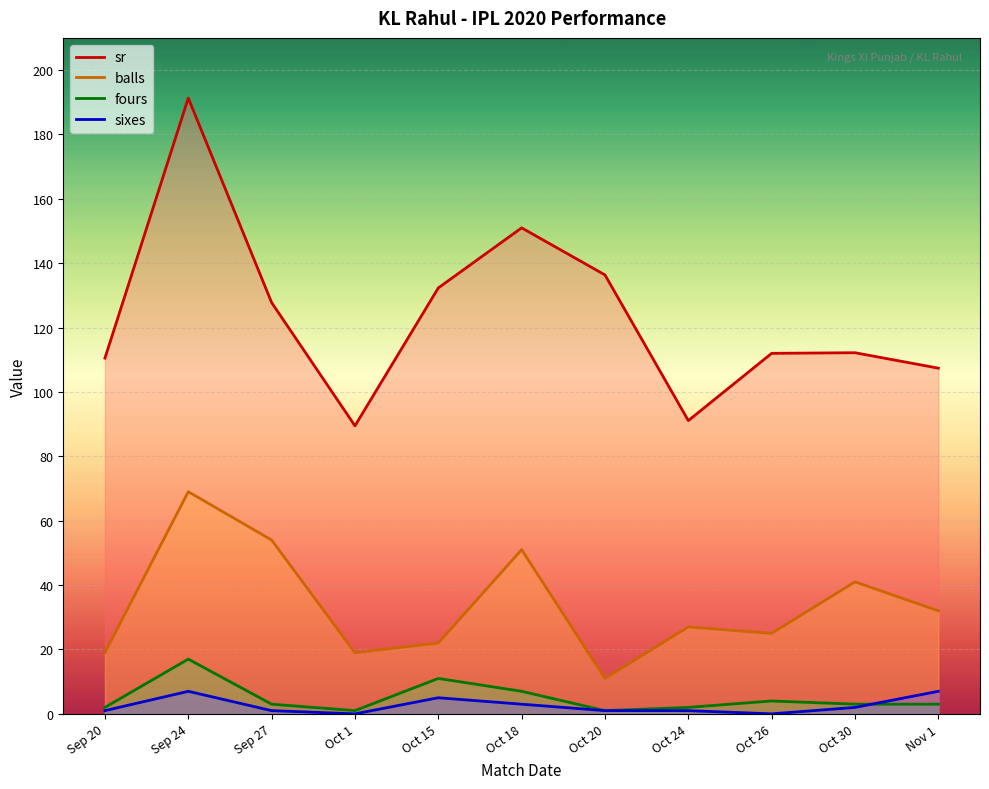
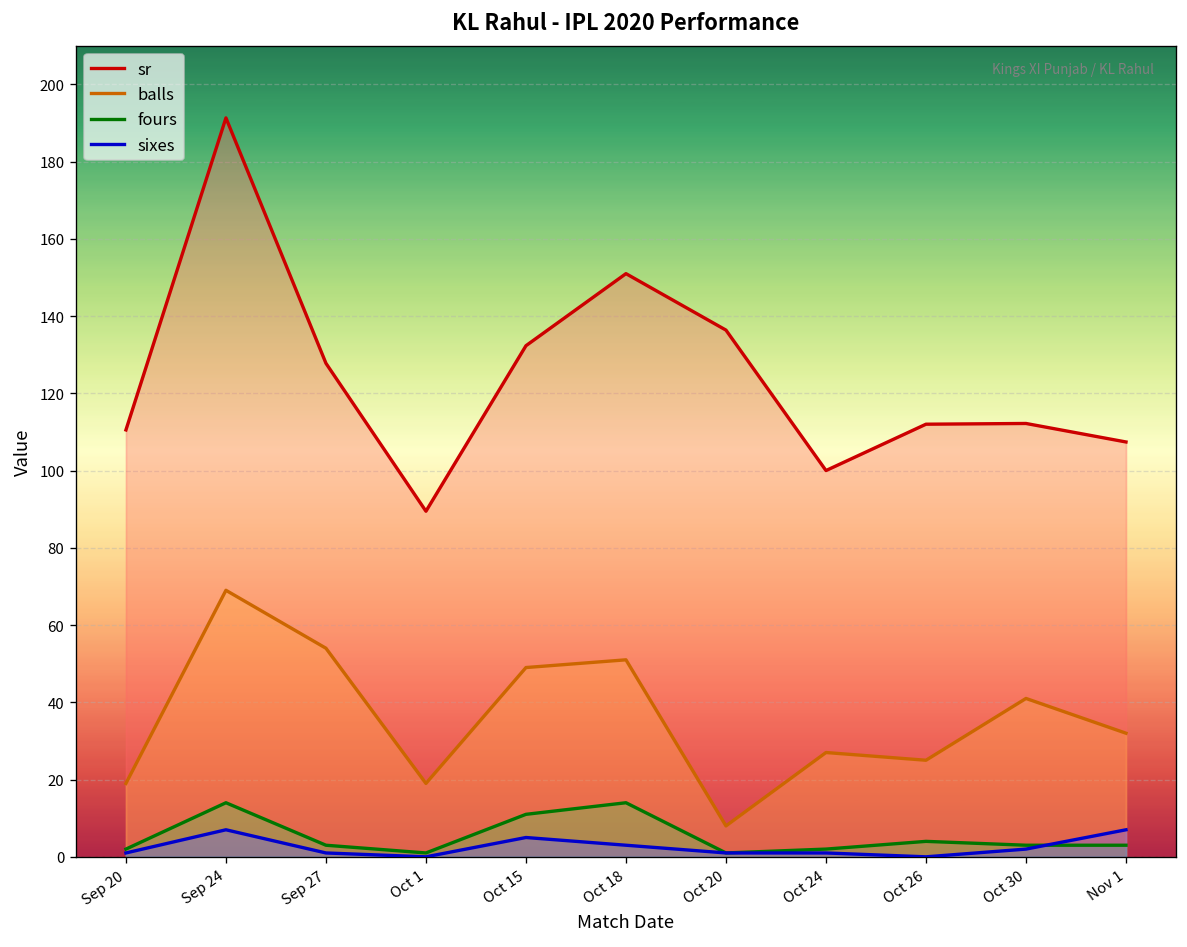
fours, Sep 24: 17 -> 14
balls, Oct 15: 22 -> 49
fours, Oct 18: 7 -> 14
balls, Oct 20: 11 -> 8
sr, Oct 24: 91 -> 100
